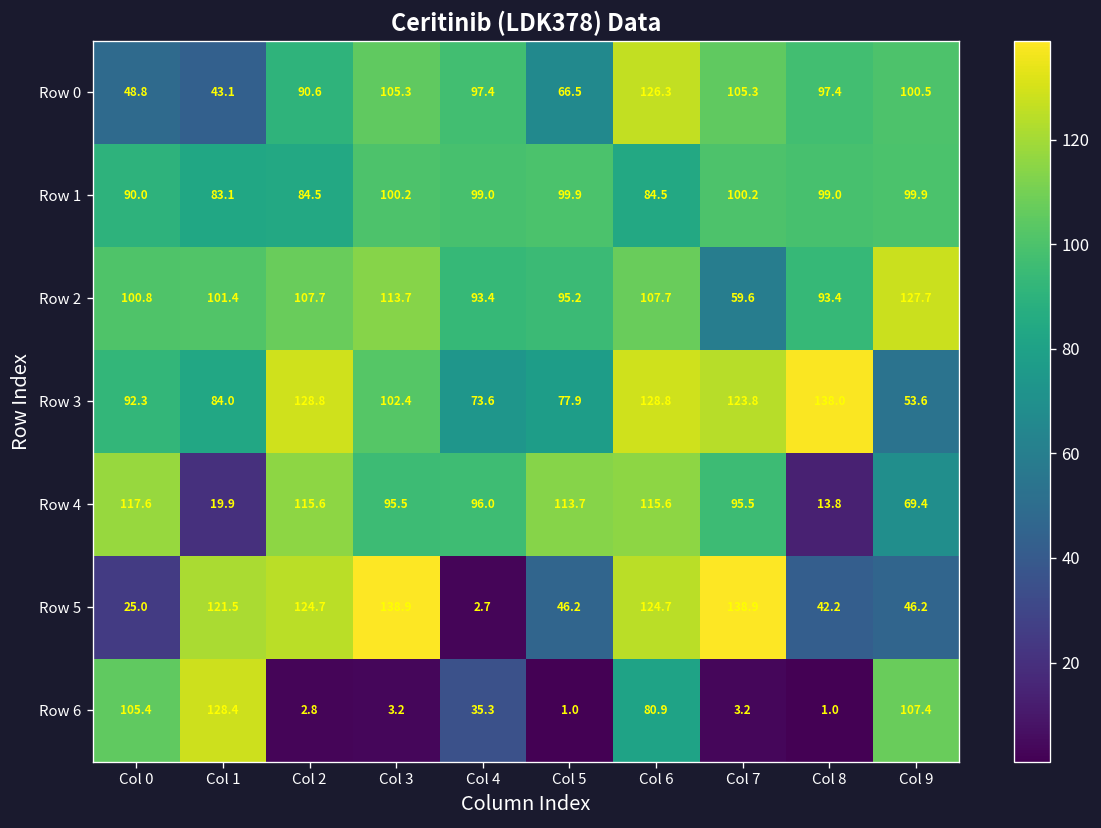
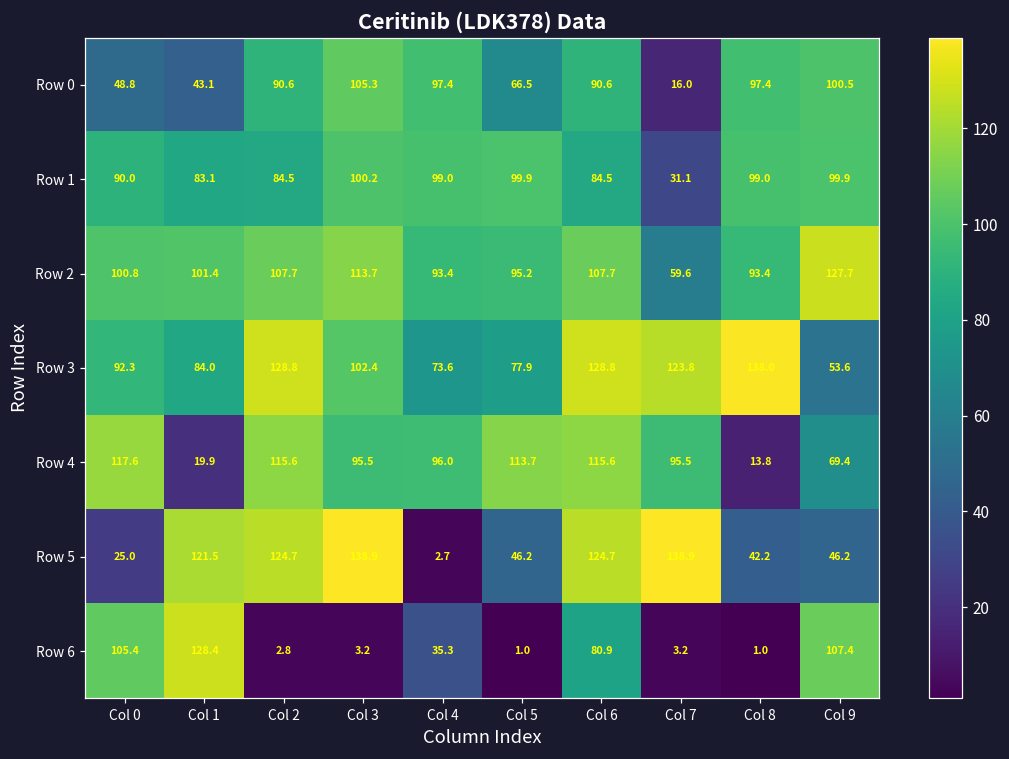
Row 0, Col 6: 126.3 -> 90.6
Row 0, Col 7: 105.3 -> 16.0
Row 1, Col 7: 100.2 -> 31.1
